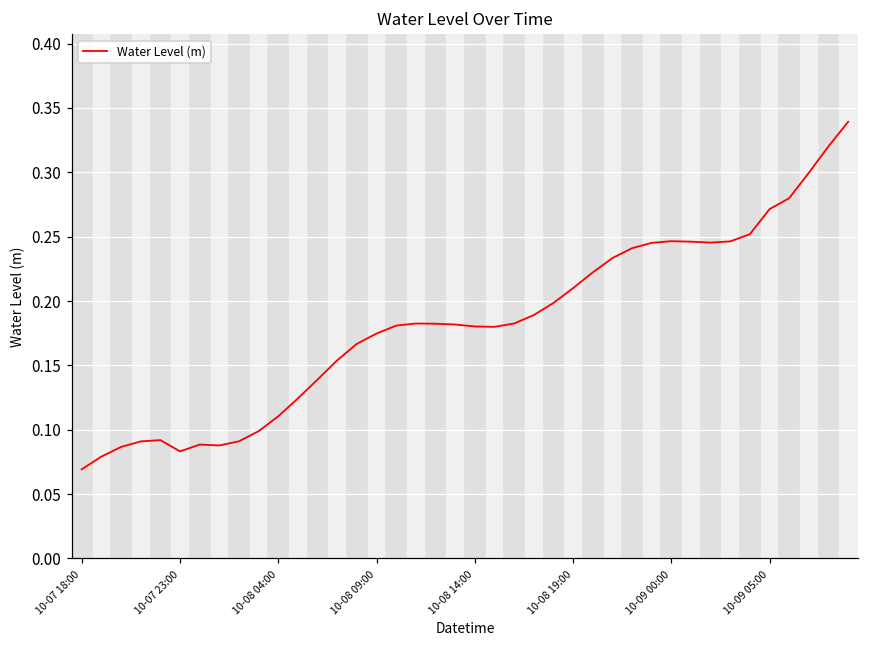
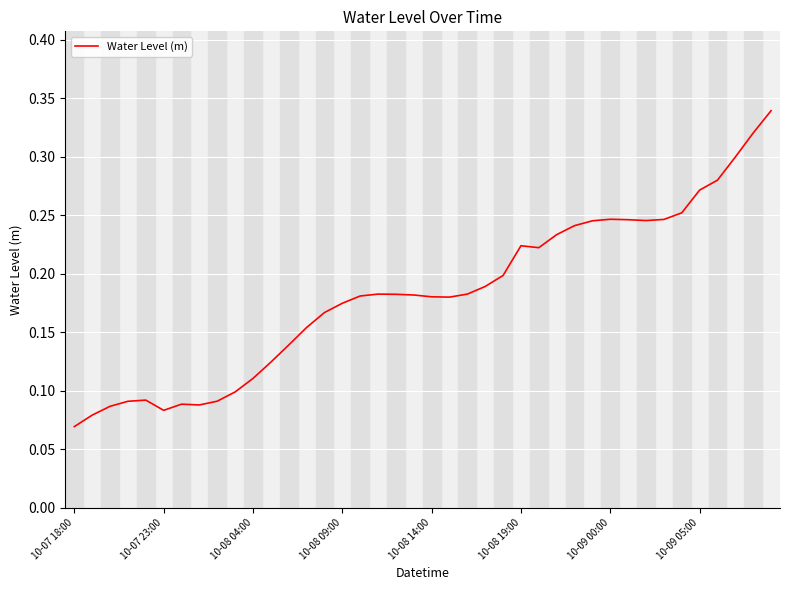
10-08 19:00: 0.210 -> 0.224
